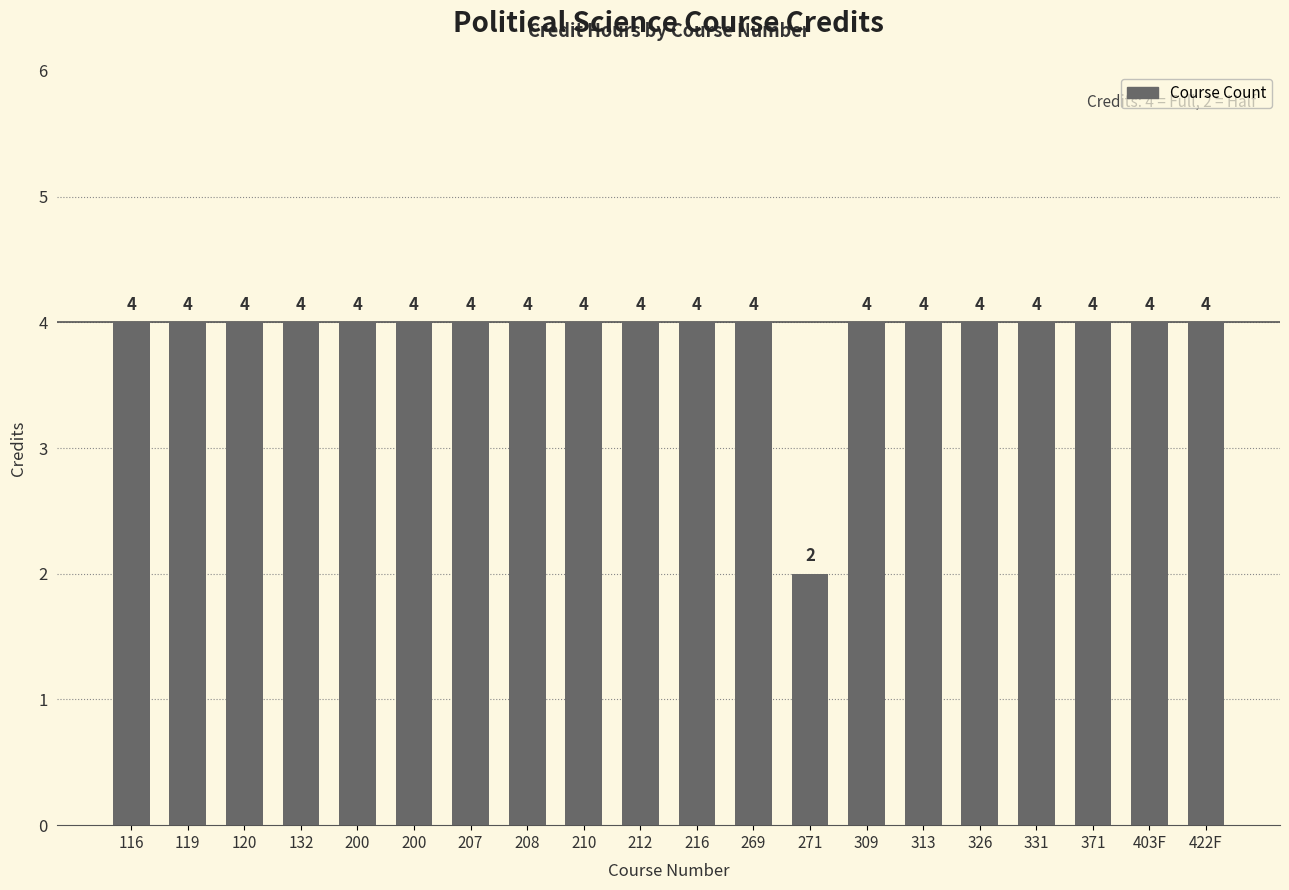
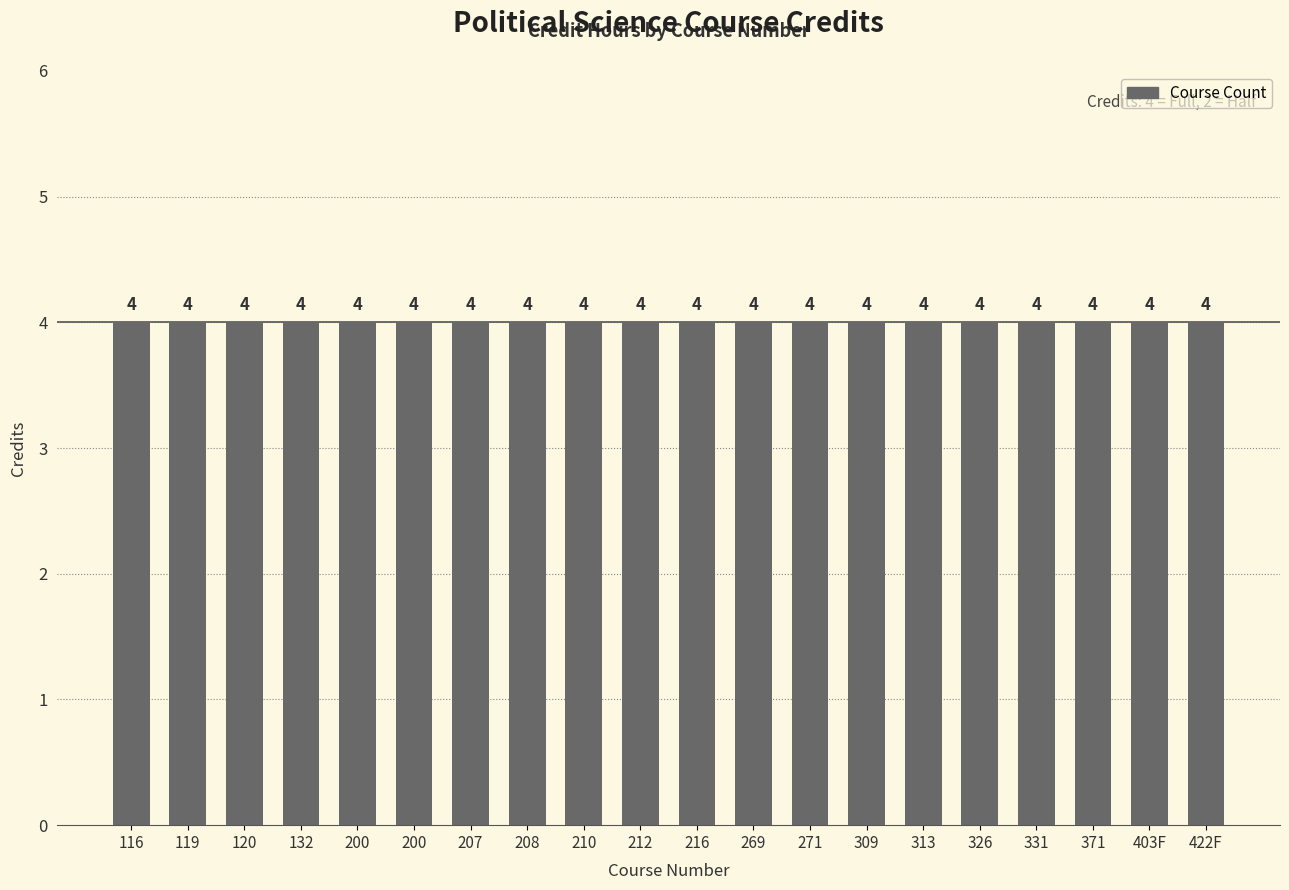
271: 2 -> 4
